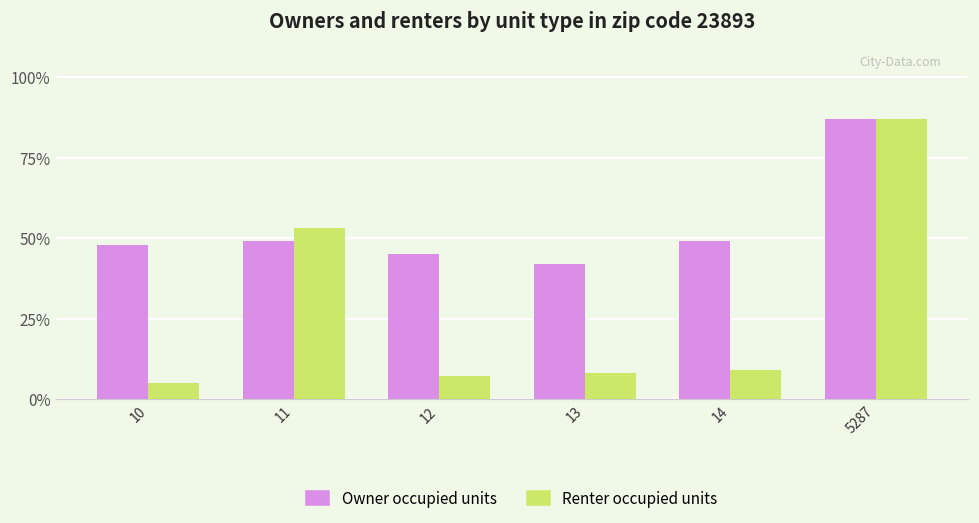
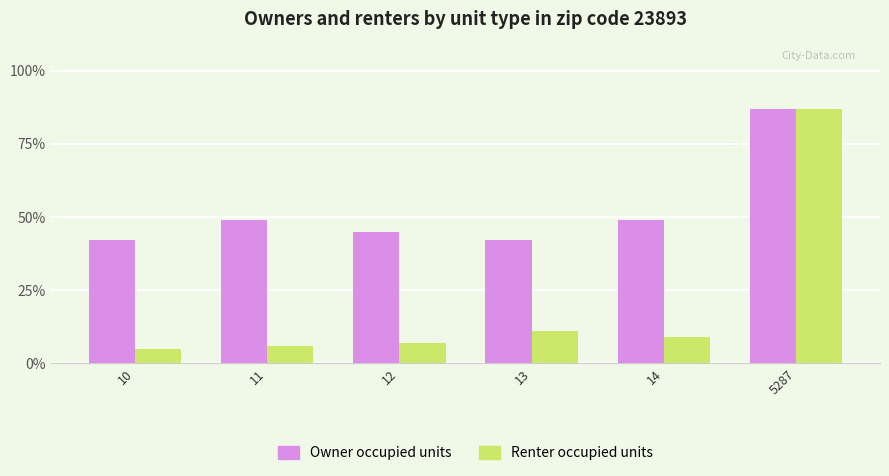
Owner occupied units, 10: 48% -> 42%
Renter occupied units, 11: 53% -> 6%
Renter occupied units, 13: 8% -> 11%
